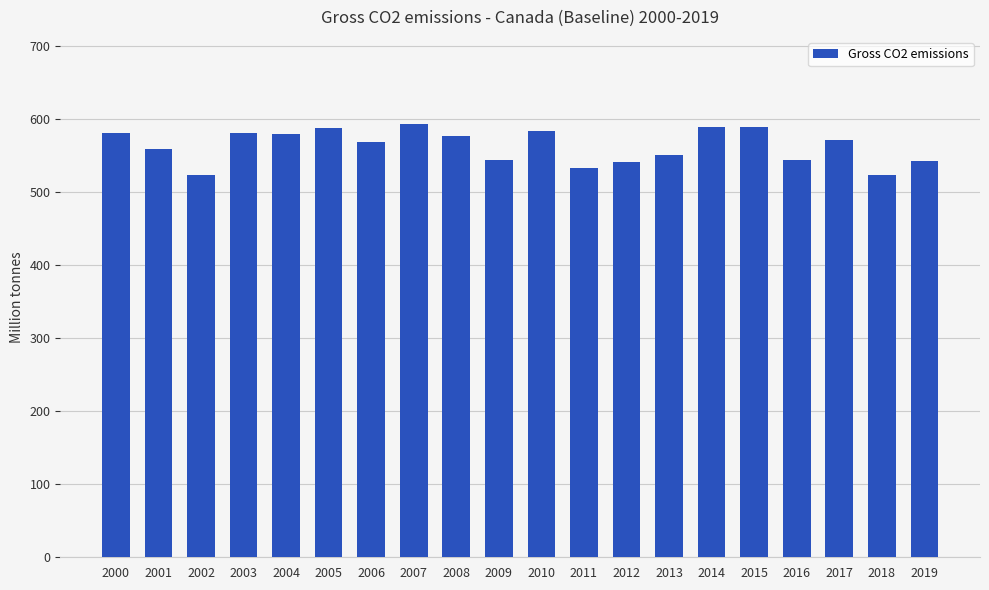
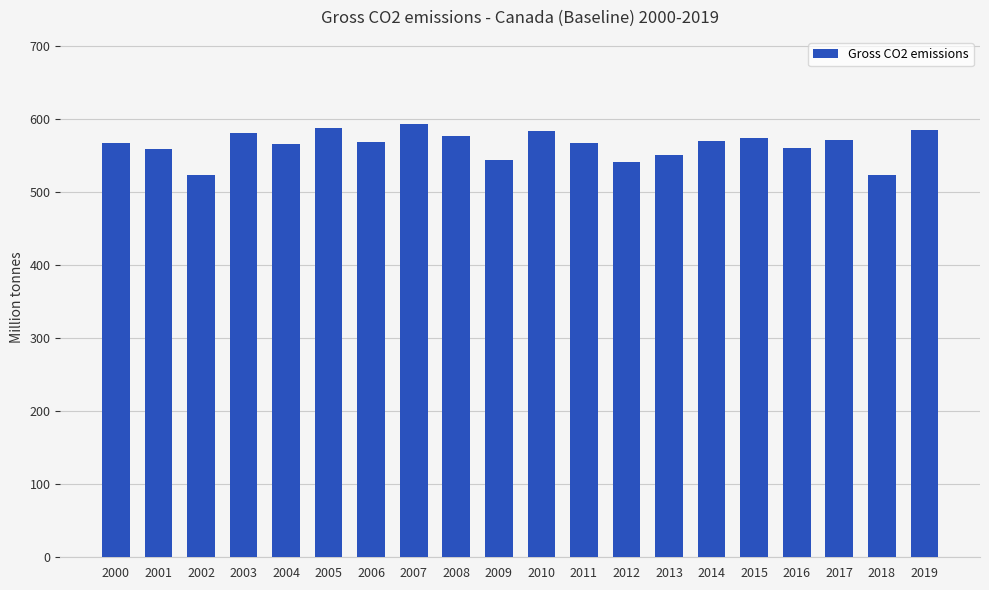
2000: 580 -> 570
2004: 580 -> 570
2011: 530 -> 570
2014: 590 -> 570
2015: 590 -> 570
2016: 540 -> 560
2019: 540 -> 580
